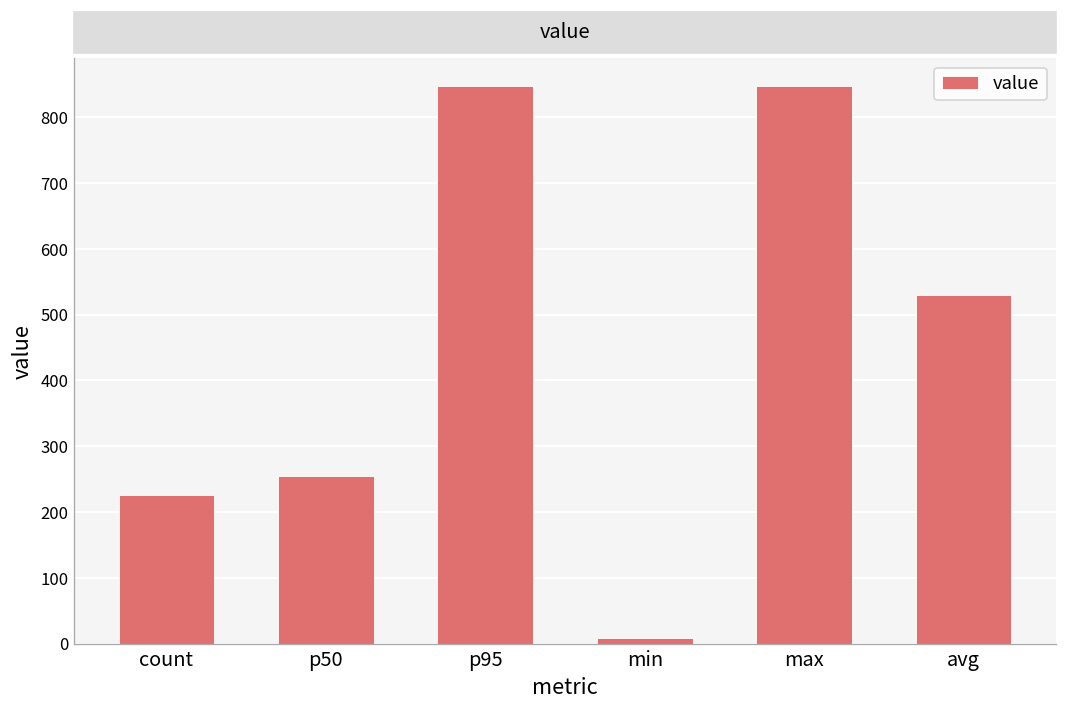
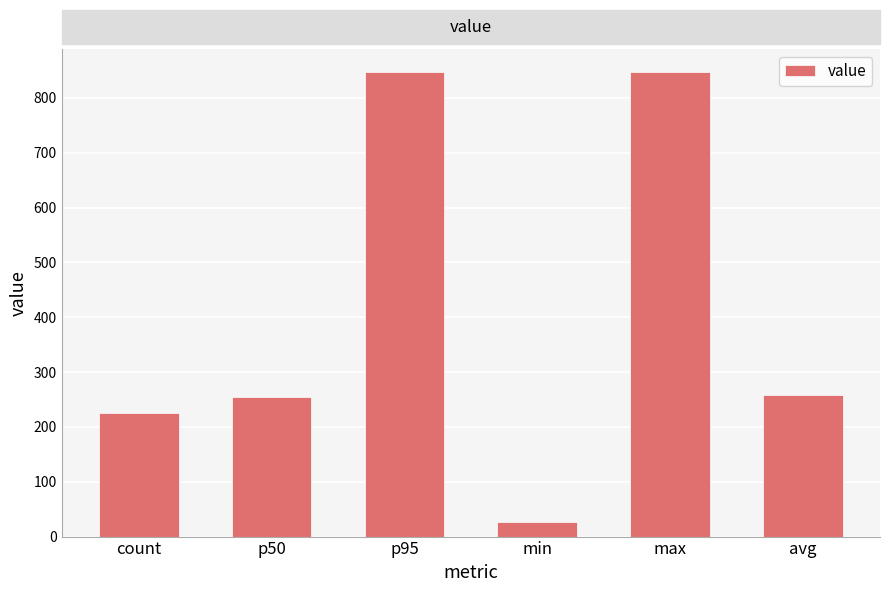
min: 10 -> 30
avg: 530 -> 260
